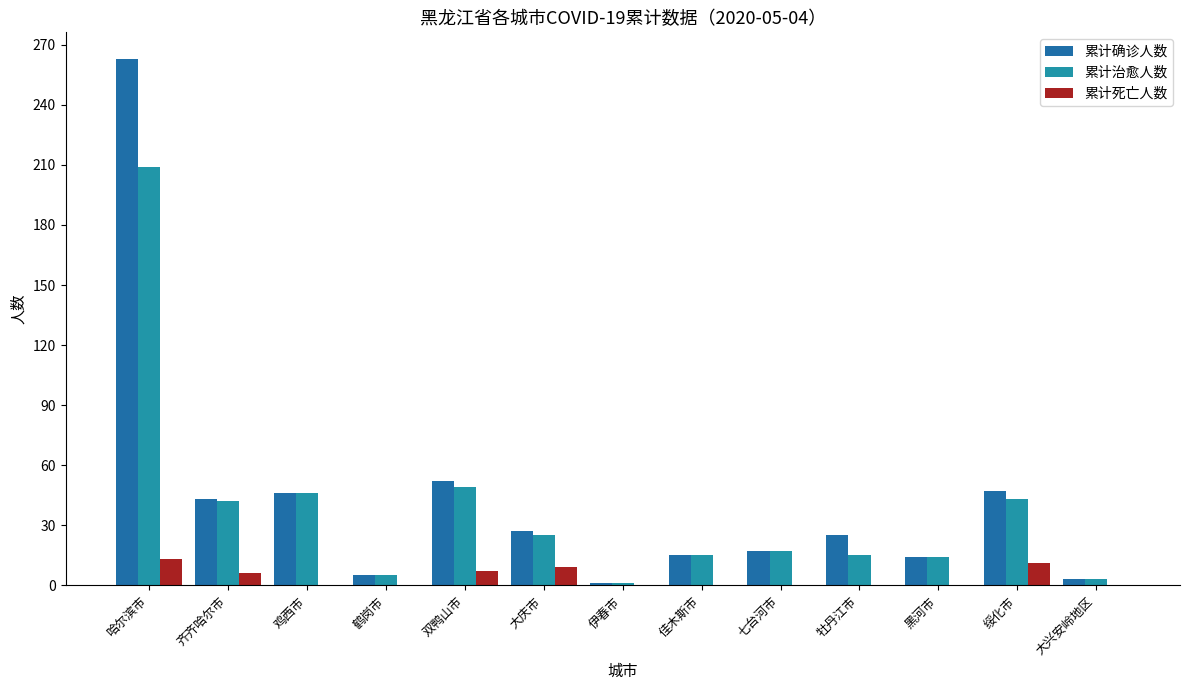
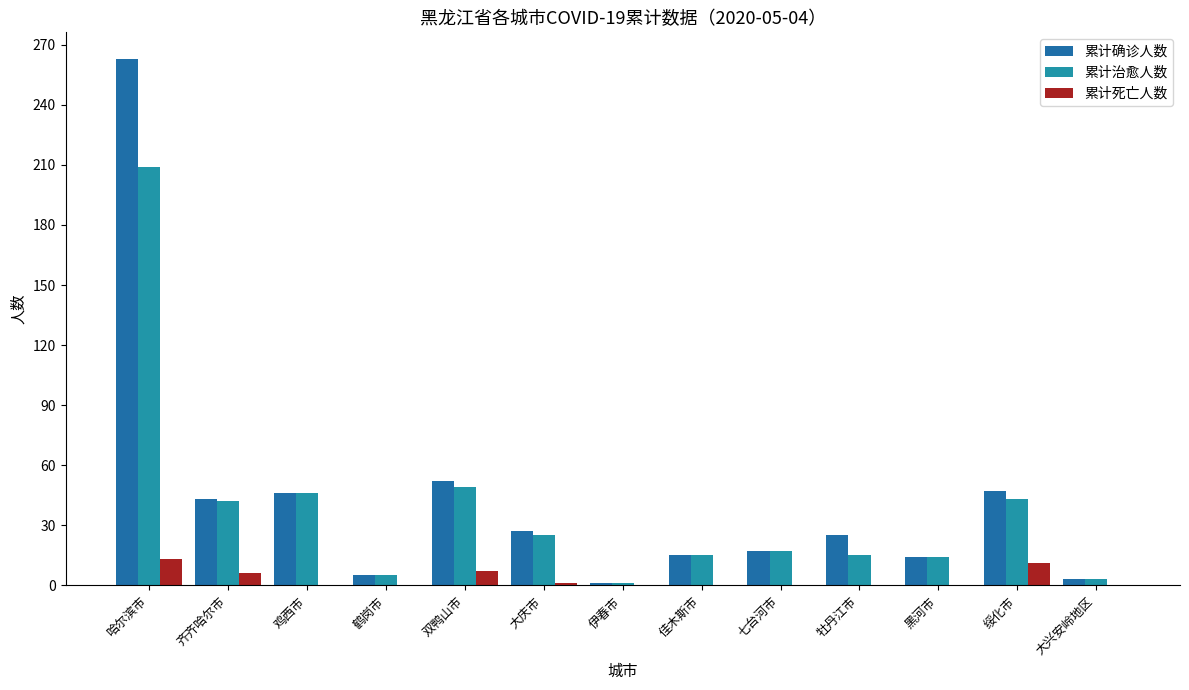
累计死亡人数, 大庆市: 9 -> 1
